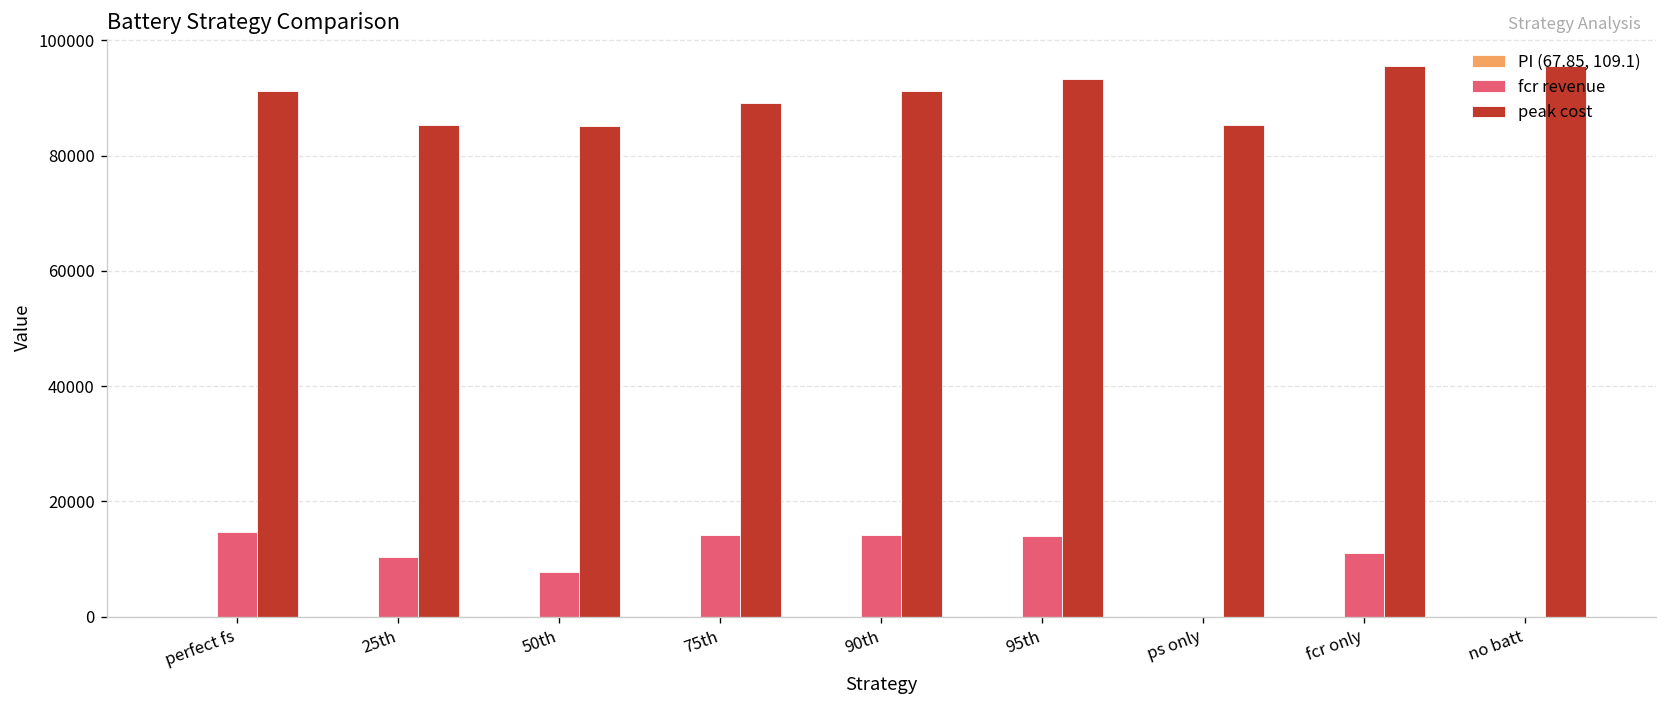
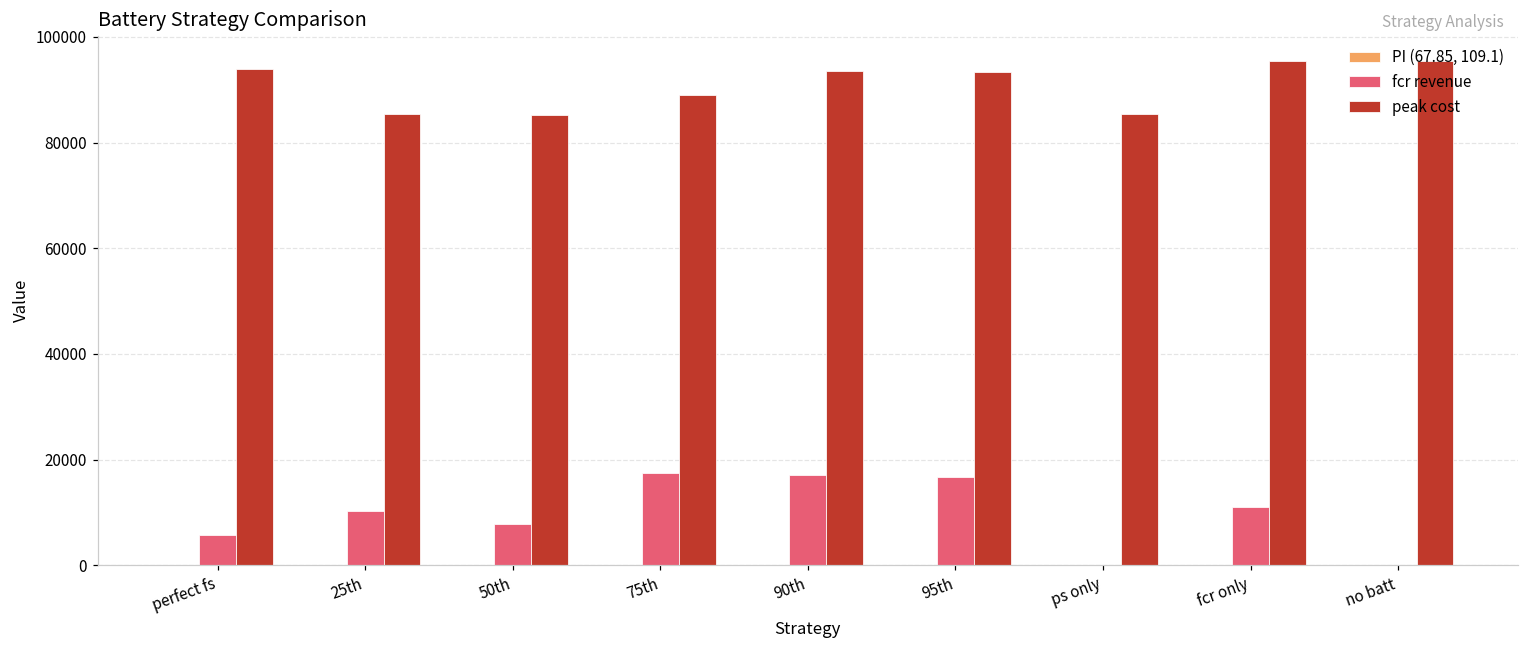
fcr revenue, perfect fs: 15000 -> 6000
peak cost, perfect fs: 91000 -> 94000
fcr revenue, 75th: 14000 -> 17000
fcr revenue, 90th: 14000 -> 17000
peak cost, 90th: 91000 -> 94000
fcr revenue, 95th: 14000 -> 17000
